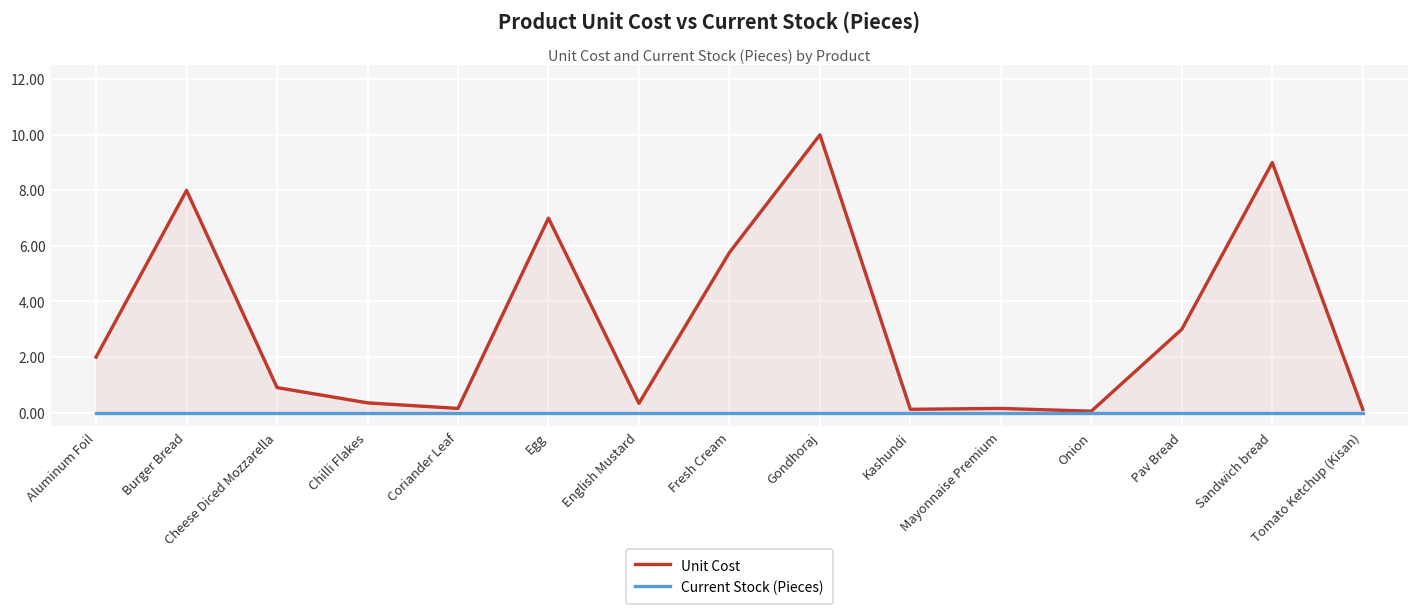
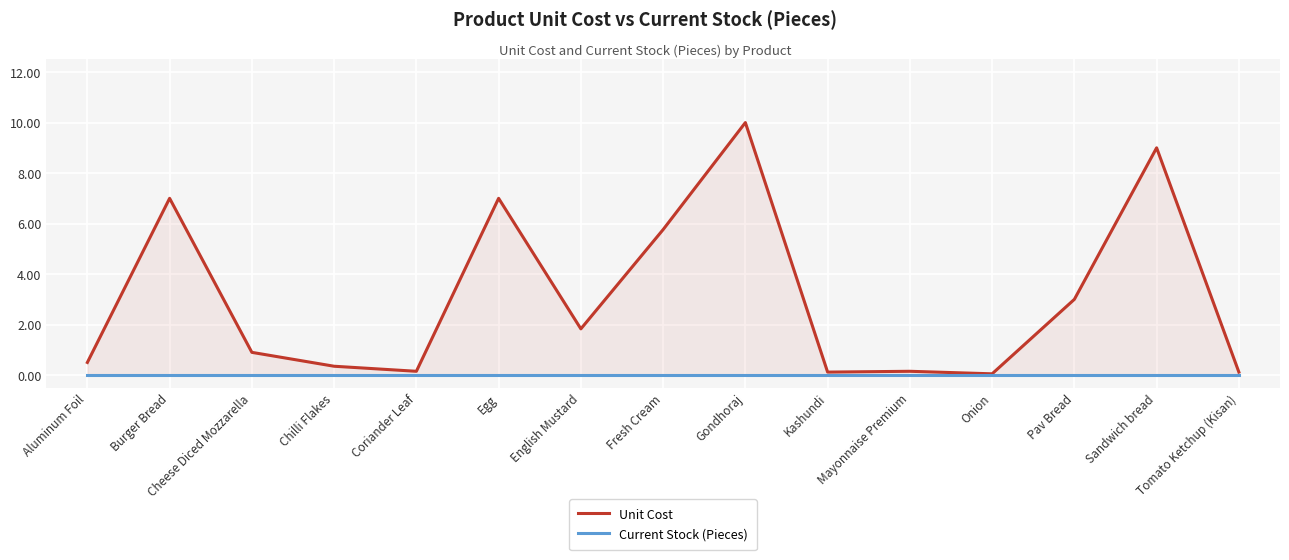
Unit Cost, Aluminum Foil: 2.0 -> 0.5
Unit Cost, Burger Bread: 8 -> 7
Unit Cost, English Mustard: 0.3 -> 1.8
